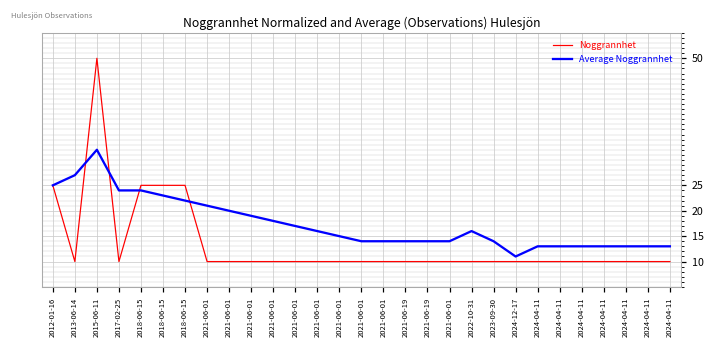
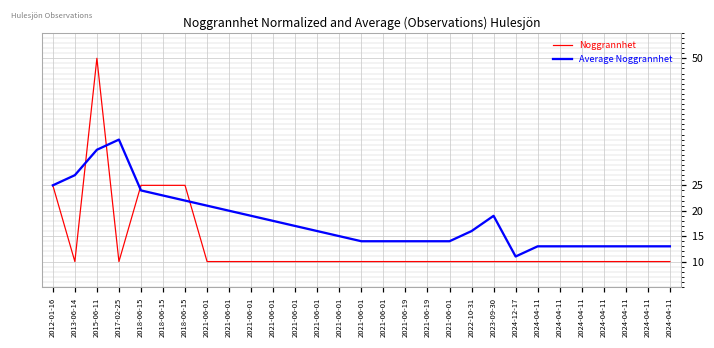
Average Noggrannhet, 2017-02-25: 24 -> 34
Average Noggrannhet, 2023-09-30: 14 -> 19
